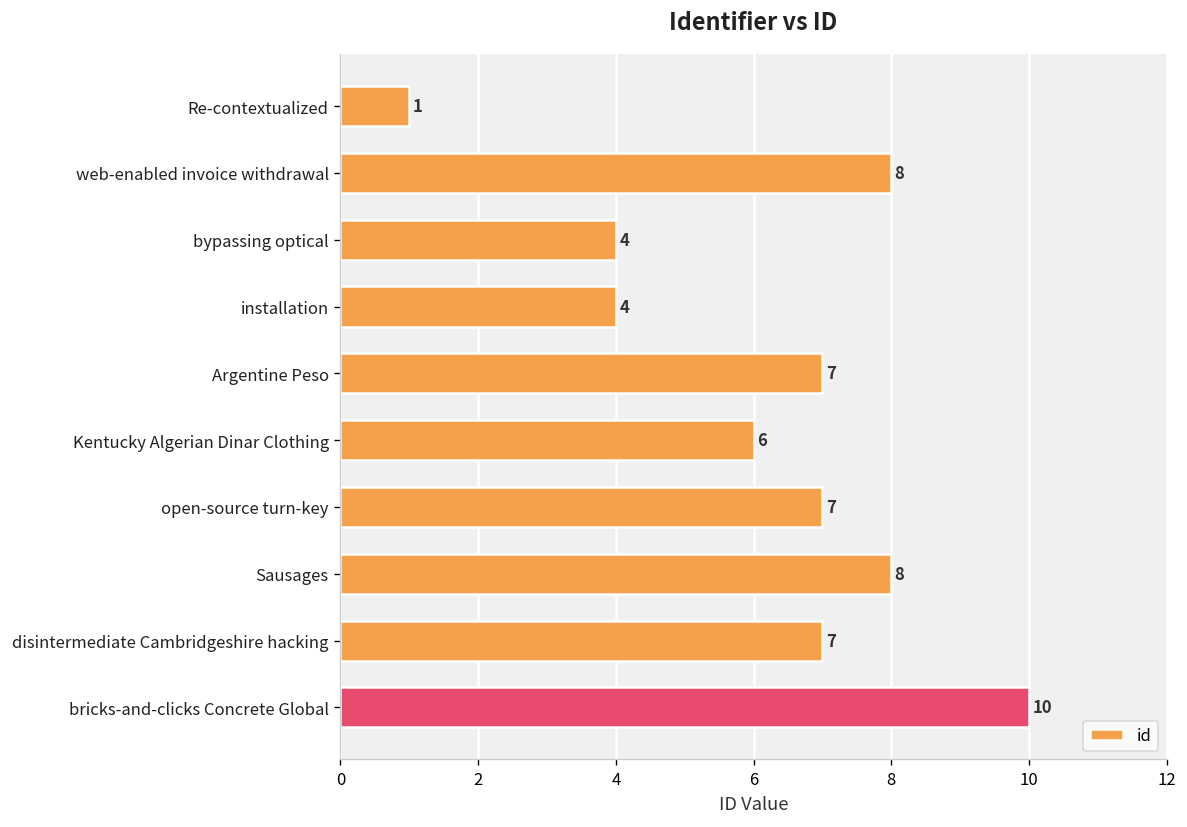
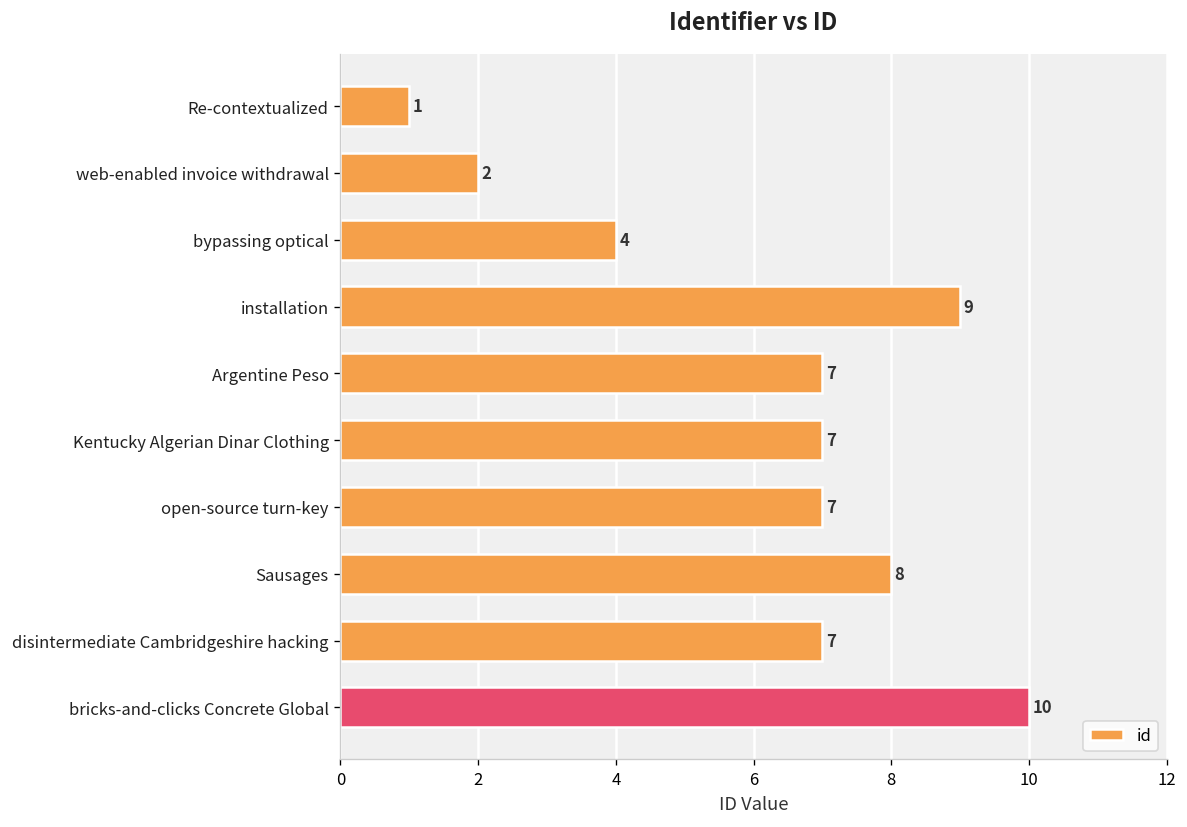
web-enabled invoice withdrawal: 8 -> 2
installation: 4 -> 9
Kentucky Algerian Dinar Clothing: 6 -> 7
